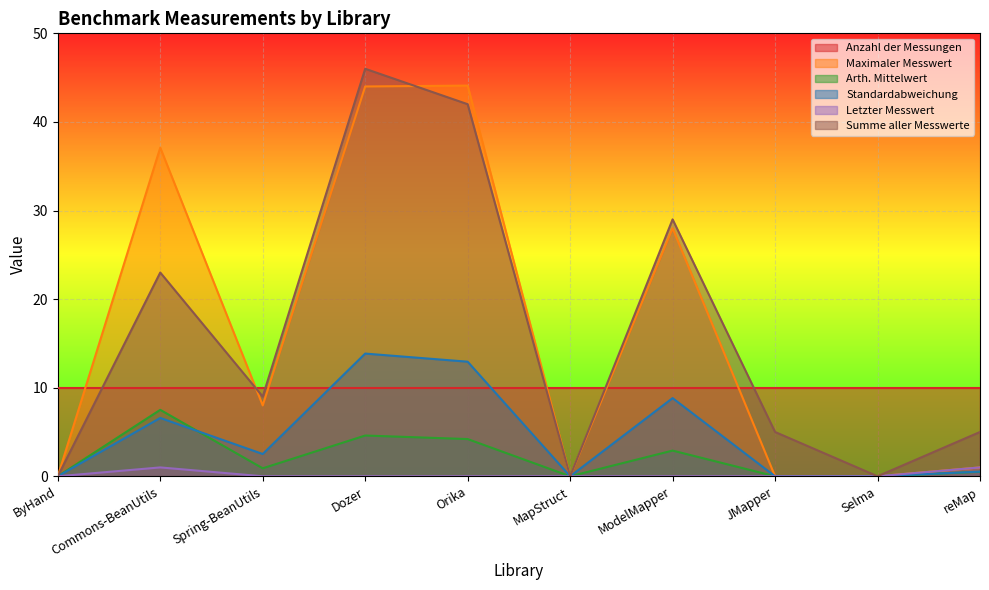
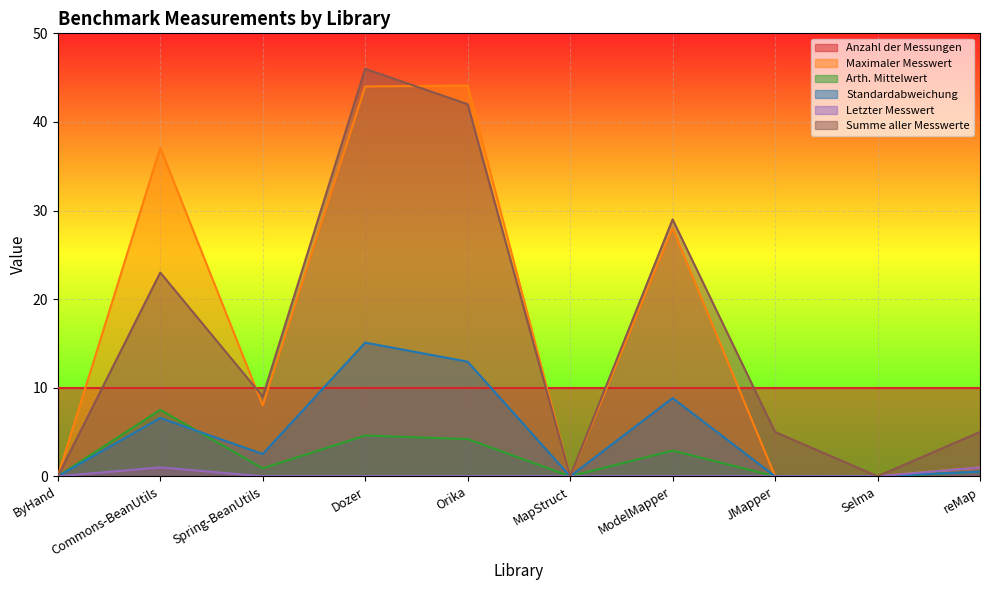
Standardabweichung, Dozer: 14 -> 15
